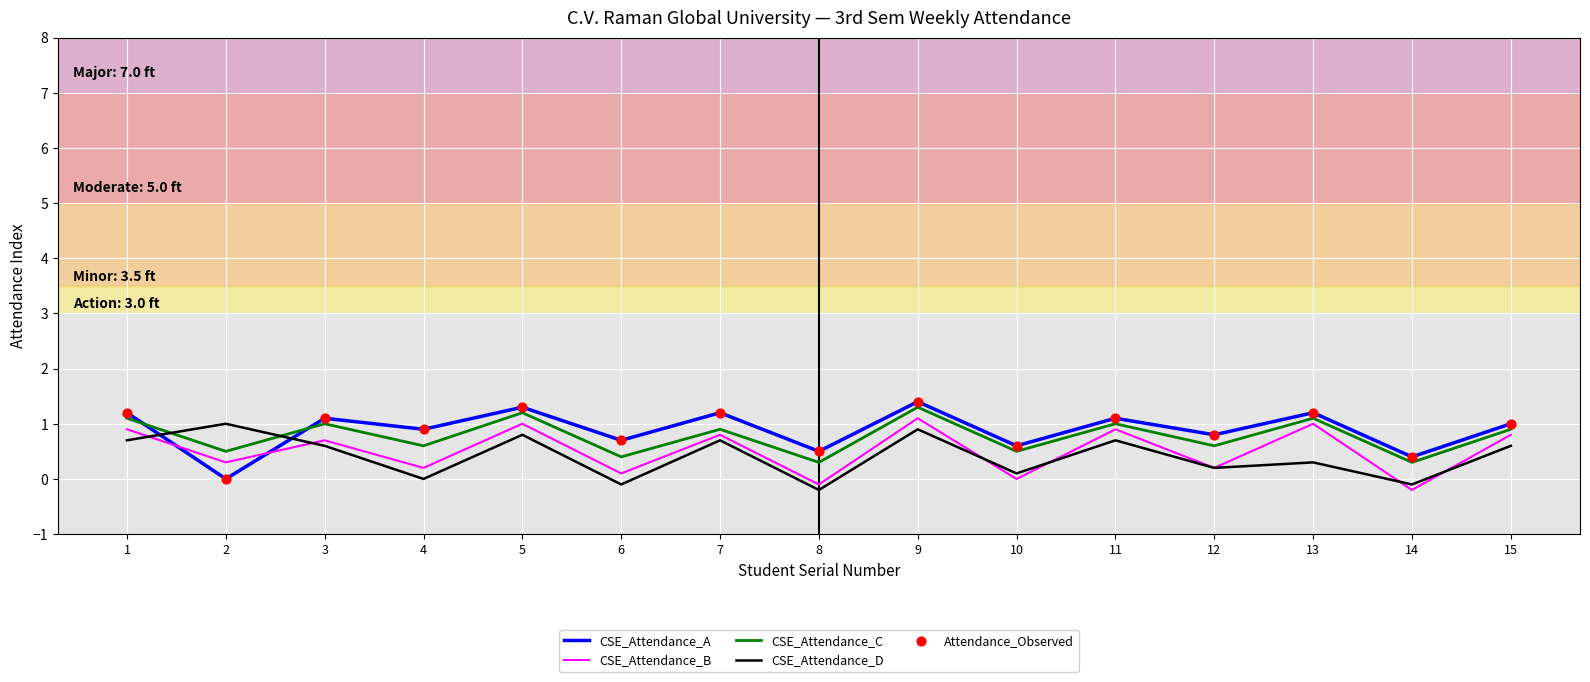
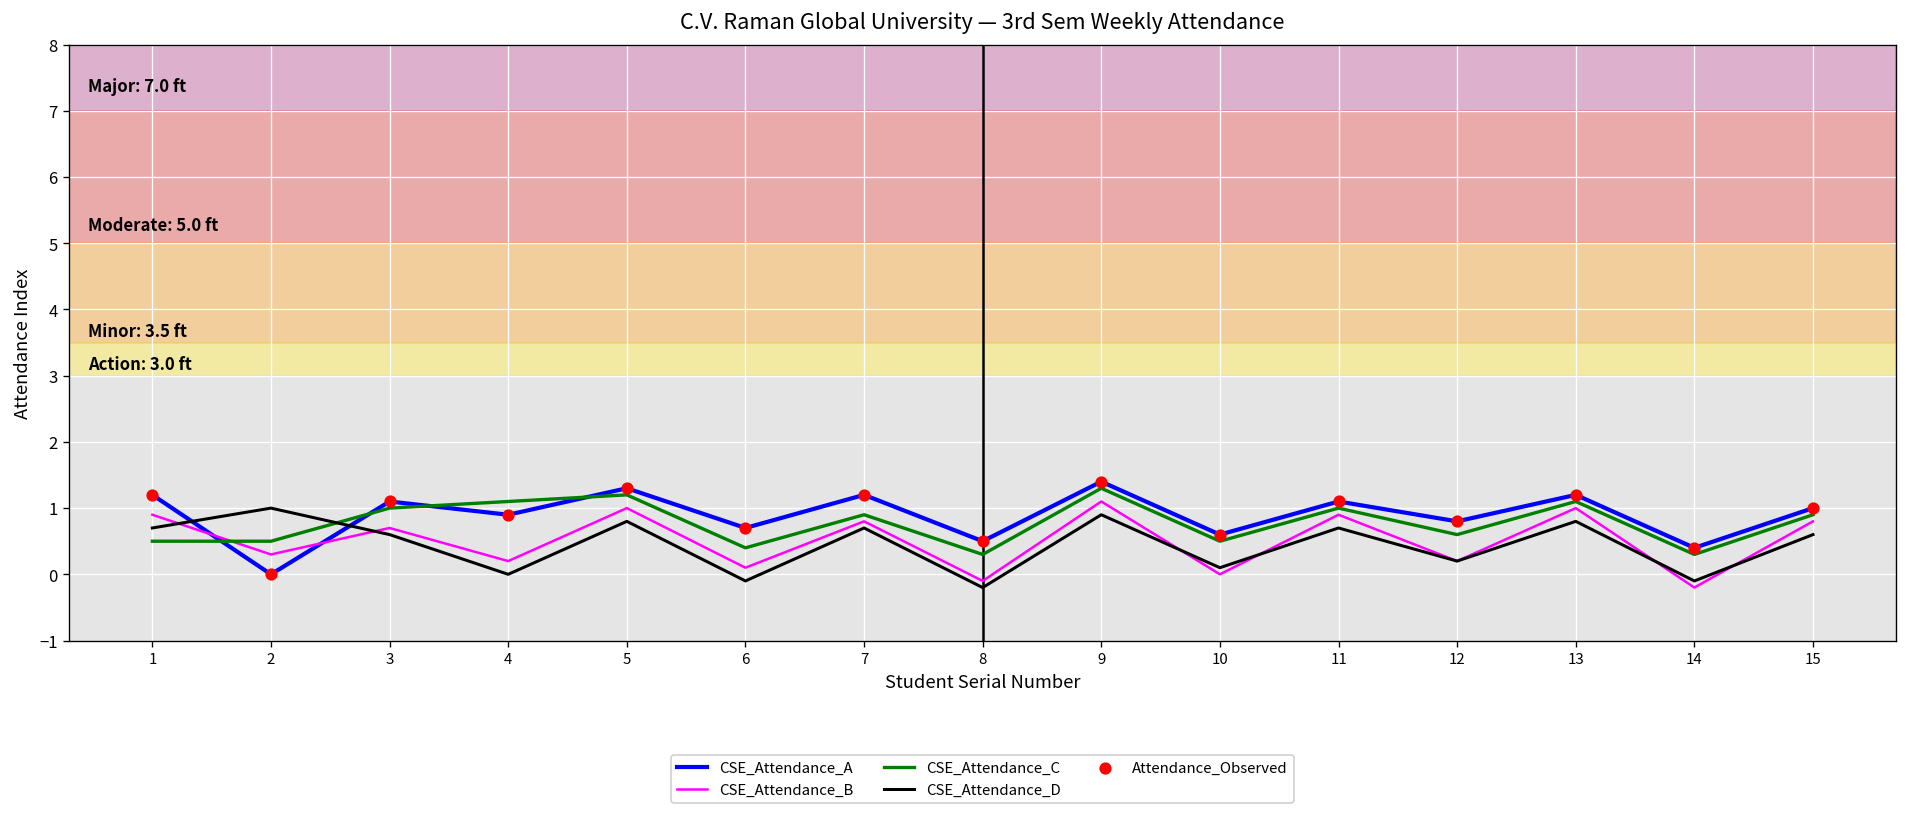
CSE_Attendance_C, 1: 1.1 -> 0.5
CSE_Attendance_C, 4: 0.6 -> 1.1
CSE_Attendance_D, 13: 0.3 -> 0.8
